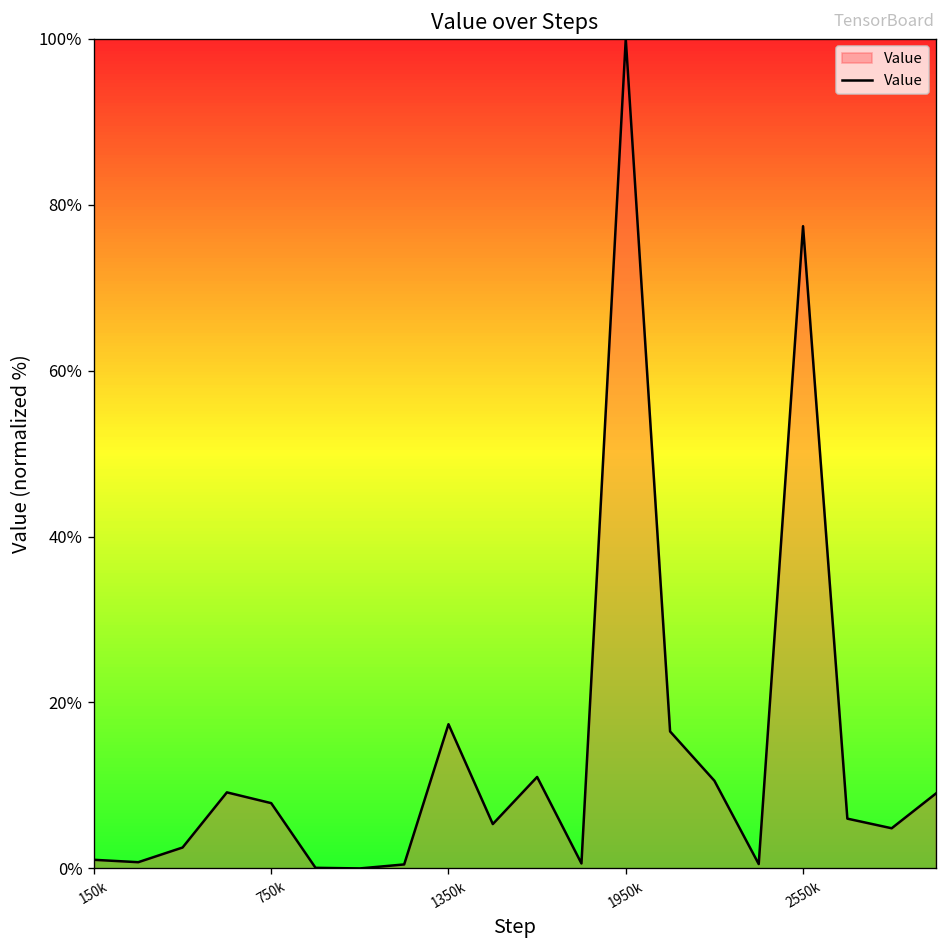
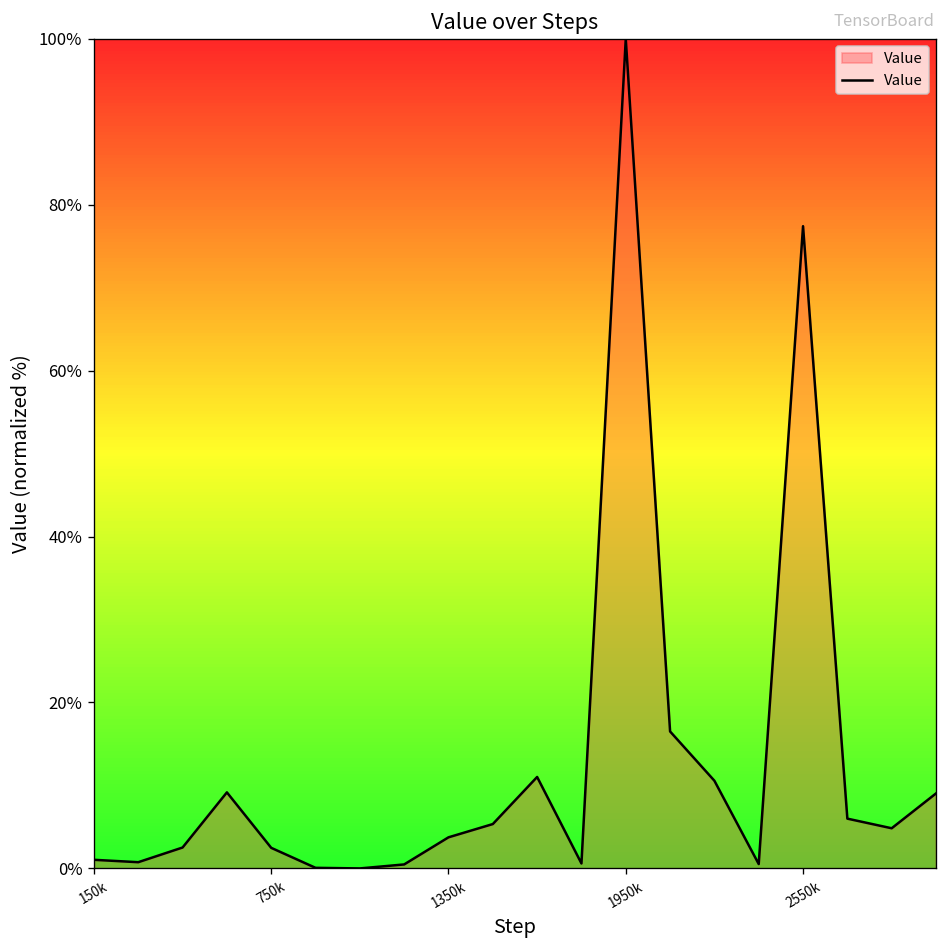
750k: 8% -> 2%
1350k: 17% -> 4%
